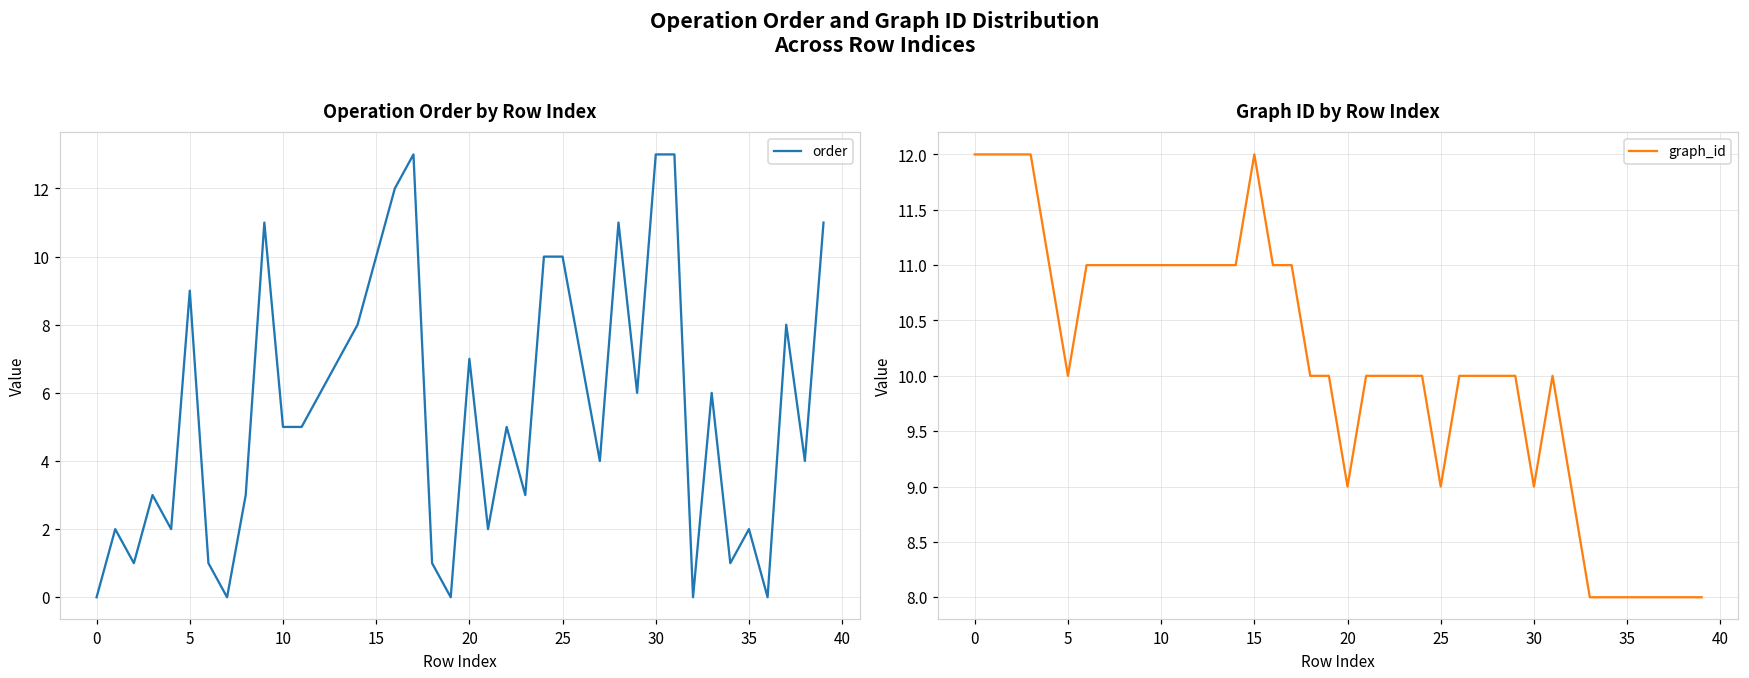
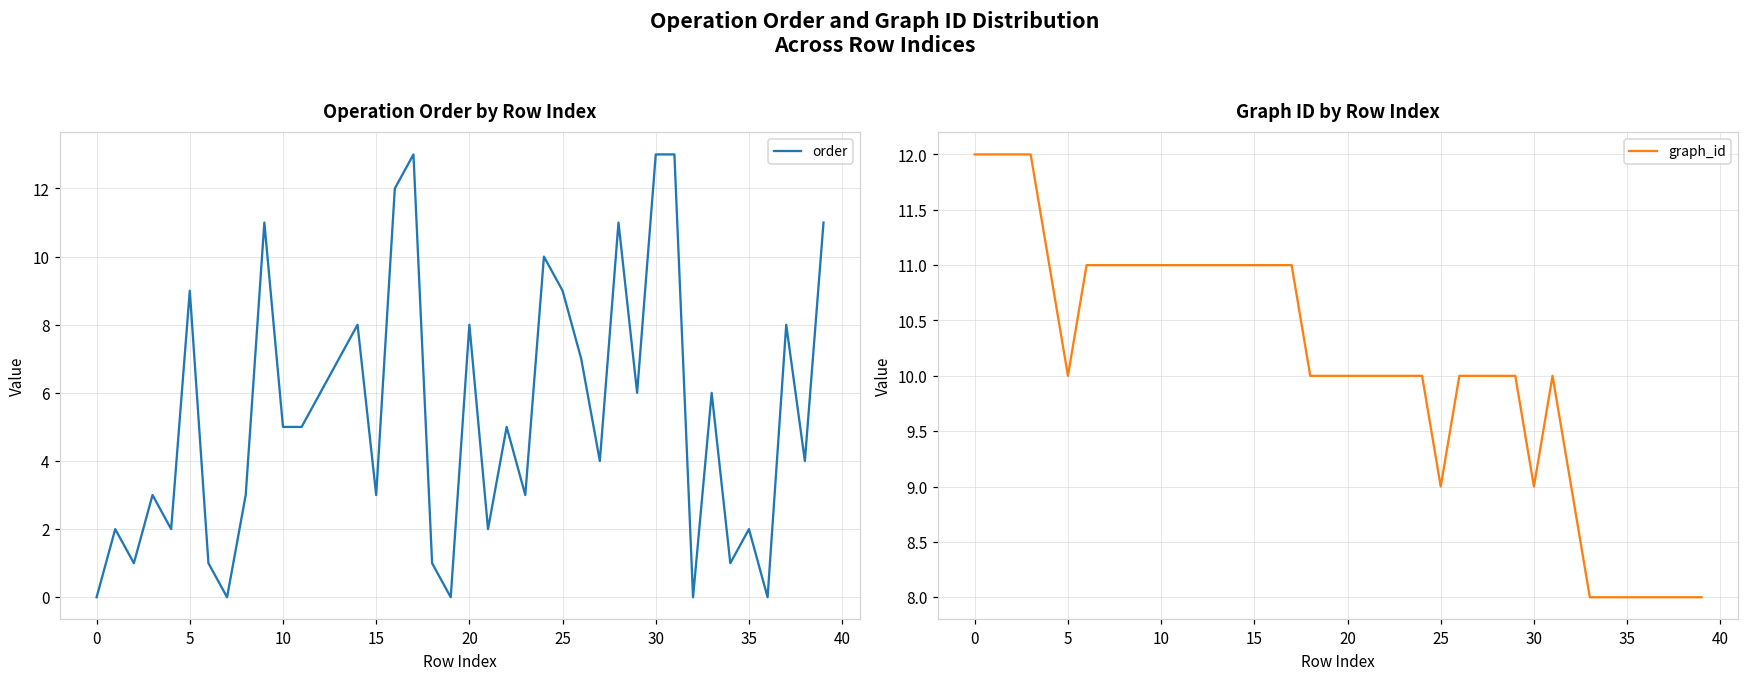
Operation Order by Row Index, 15: 10 -> 3
Operation Order by Row Index, 20: 7 -> 8
Operation Order by Row Index, 25: 10 -> 9
Graph ID by Row Index, 15: 12 -> 11
Graph ID by Row Index, 20: 9 -> 10
